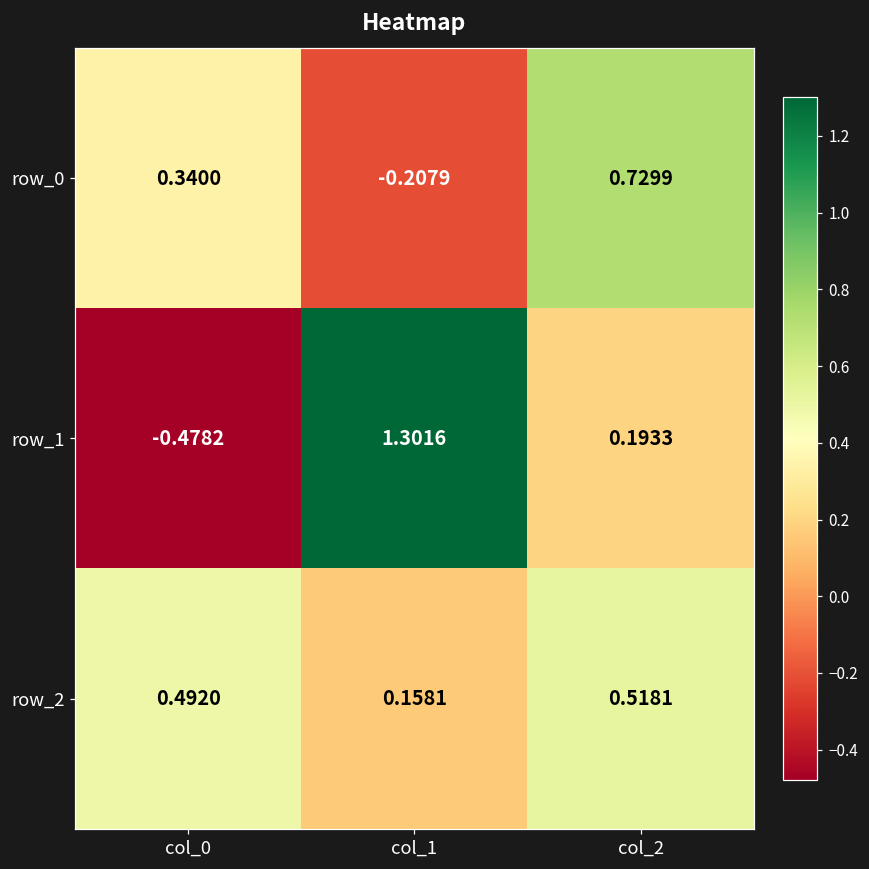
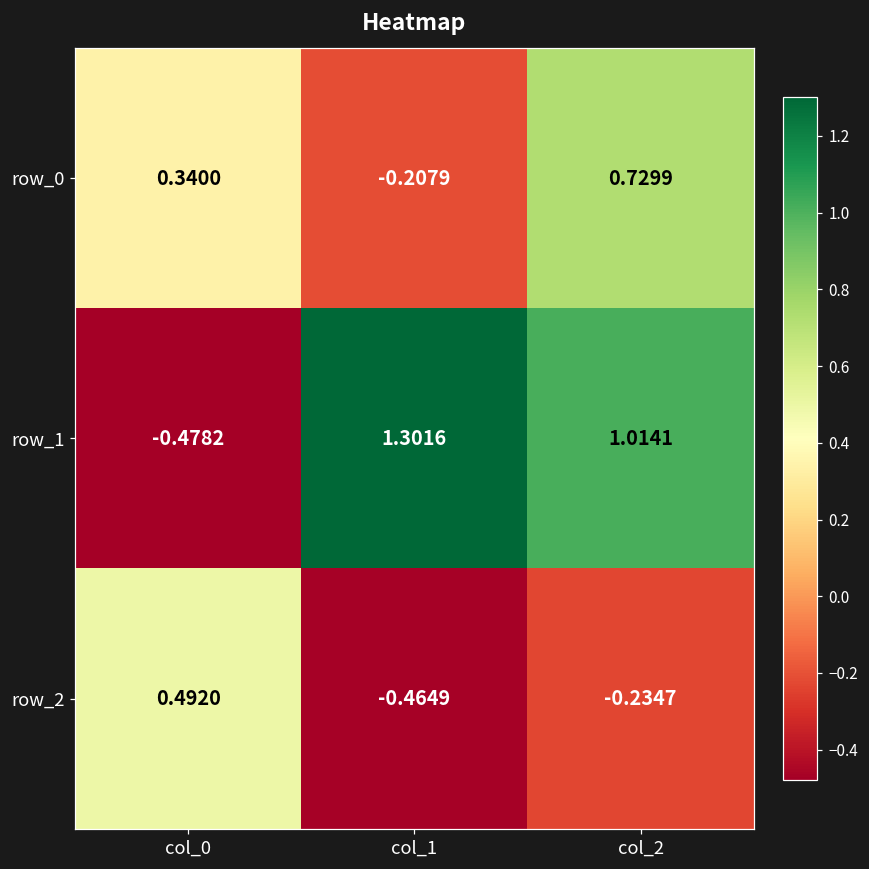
row_1, col_2: 0.1933 -> 1.0141
row_2, col_1: 0.1581 -> -0.4649
row_2, col_2: 0.5181 -> -0.2347
